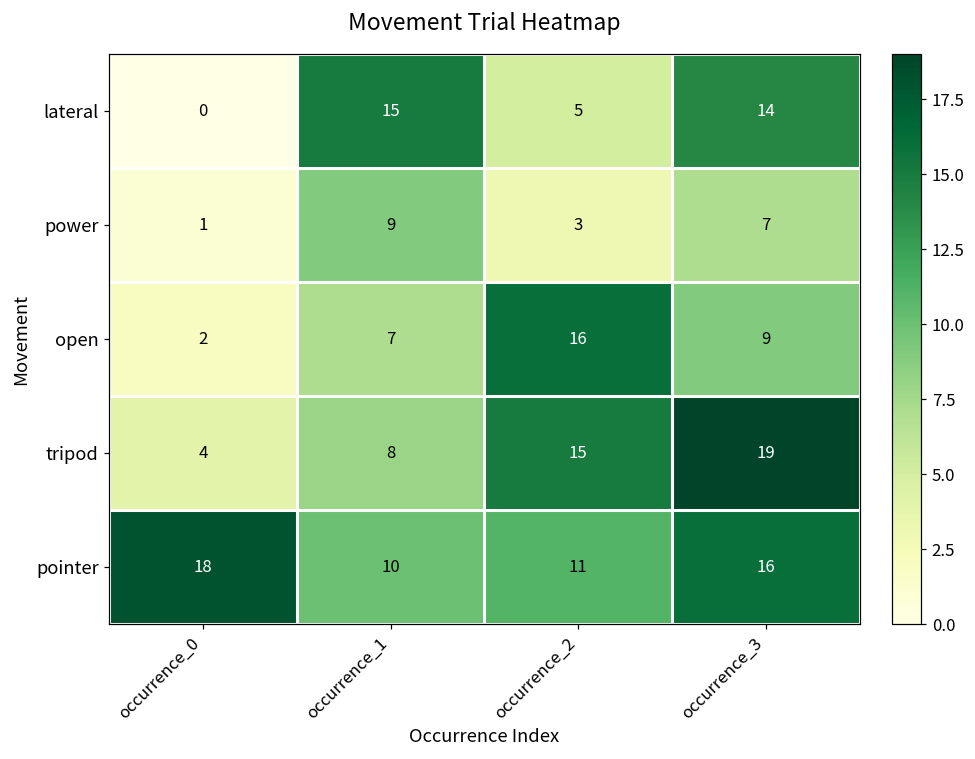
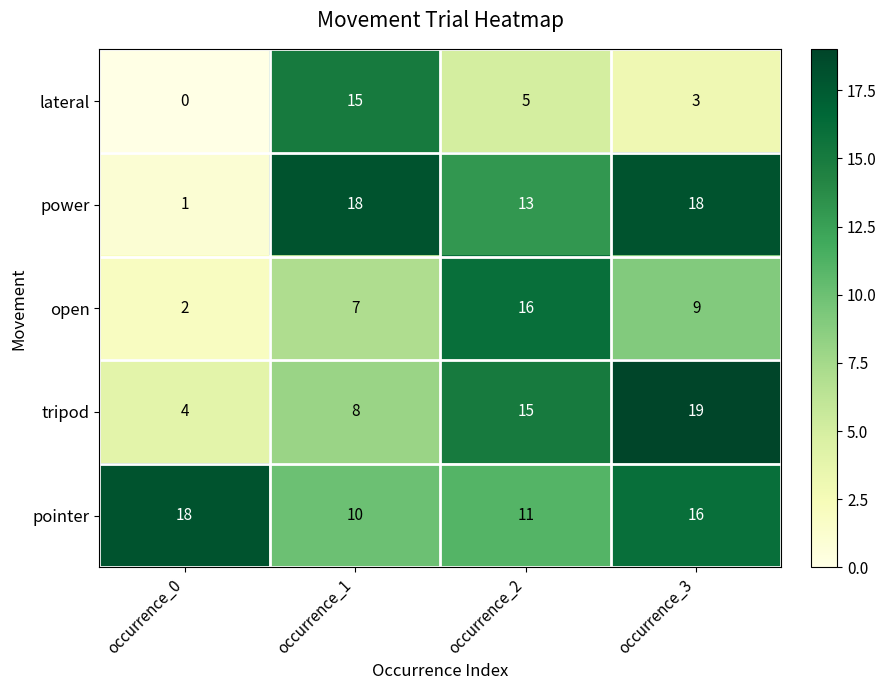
lateral, occurrence_3: 14 -> 3
power, occurrence_1: 9 -> 18
power, occurrence_2: 3 -> 13
power, occurrence_3: 7 -> 18
